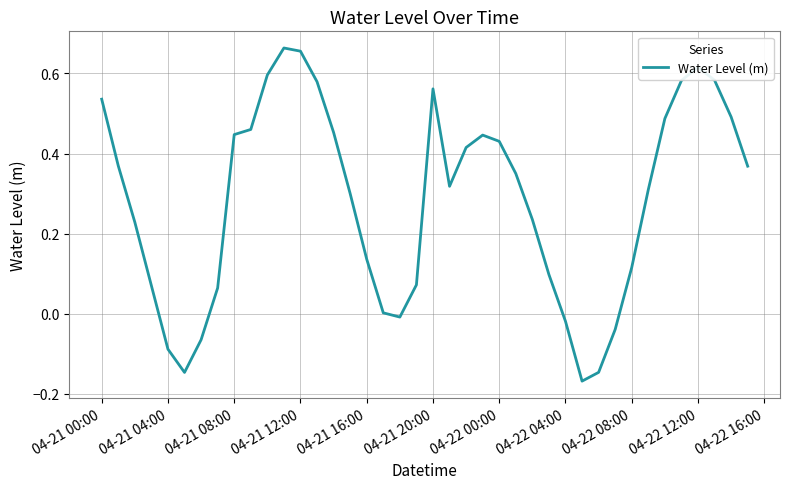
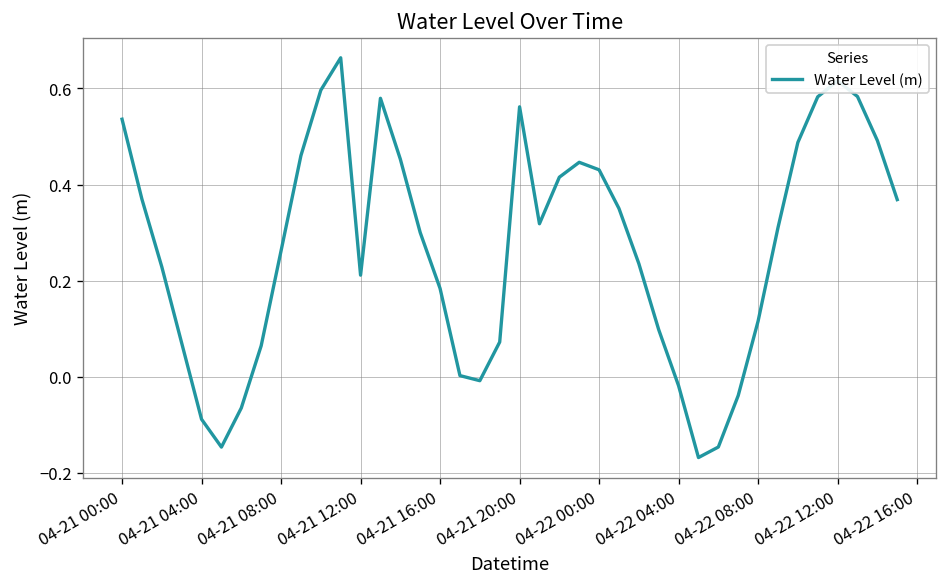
04-21 08:00: 0.45 -> 0.26
04-21 12:00: 0.66 -> 0.21
04-21 16:00: 0.14 -> 0.18
